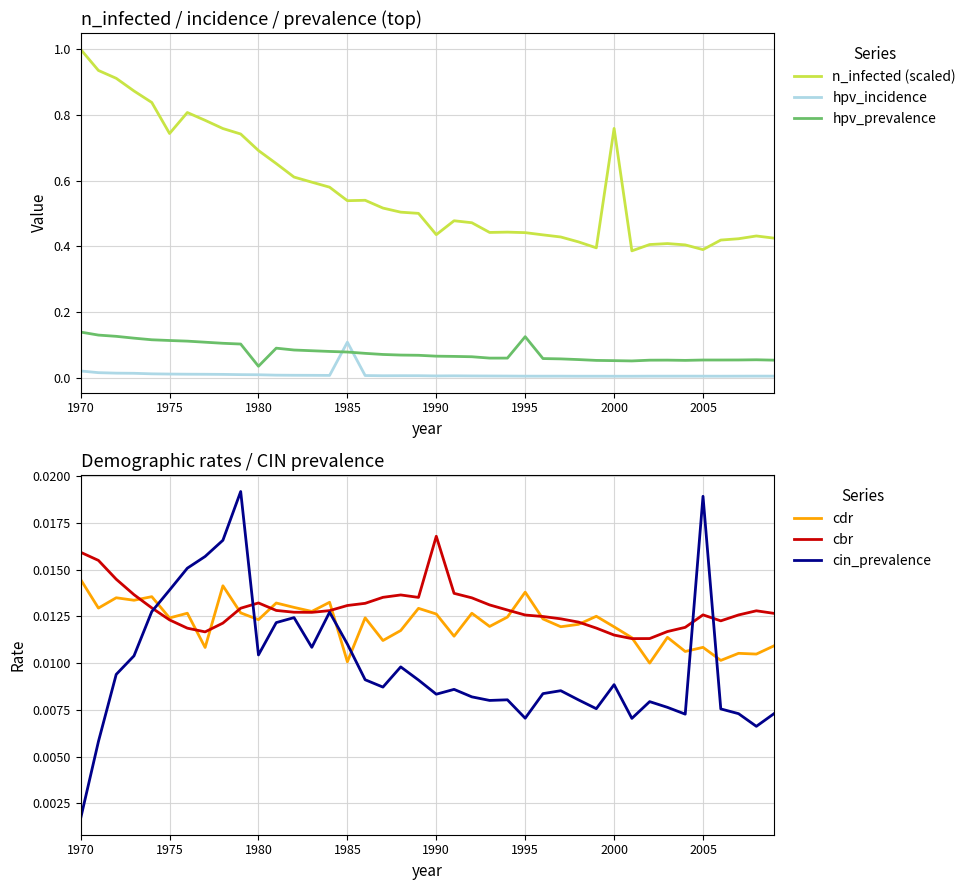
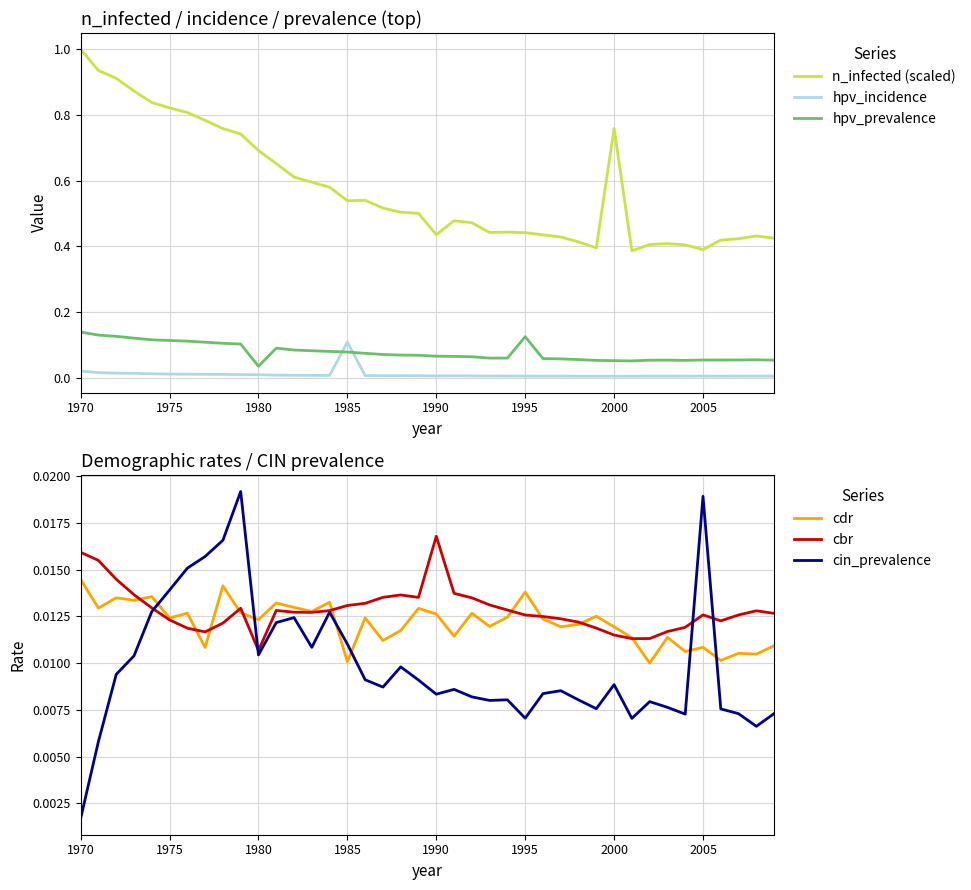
n_infected / incidence / prevalence (top), n_infected (scaled), 1975: 0.74 -> 0.82
Demographic rates / CIN prevalence, cbr, 1980: 0.0132 -> 0.0107
